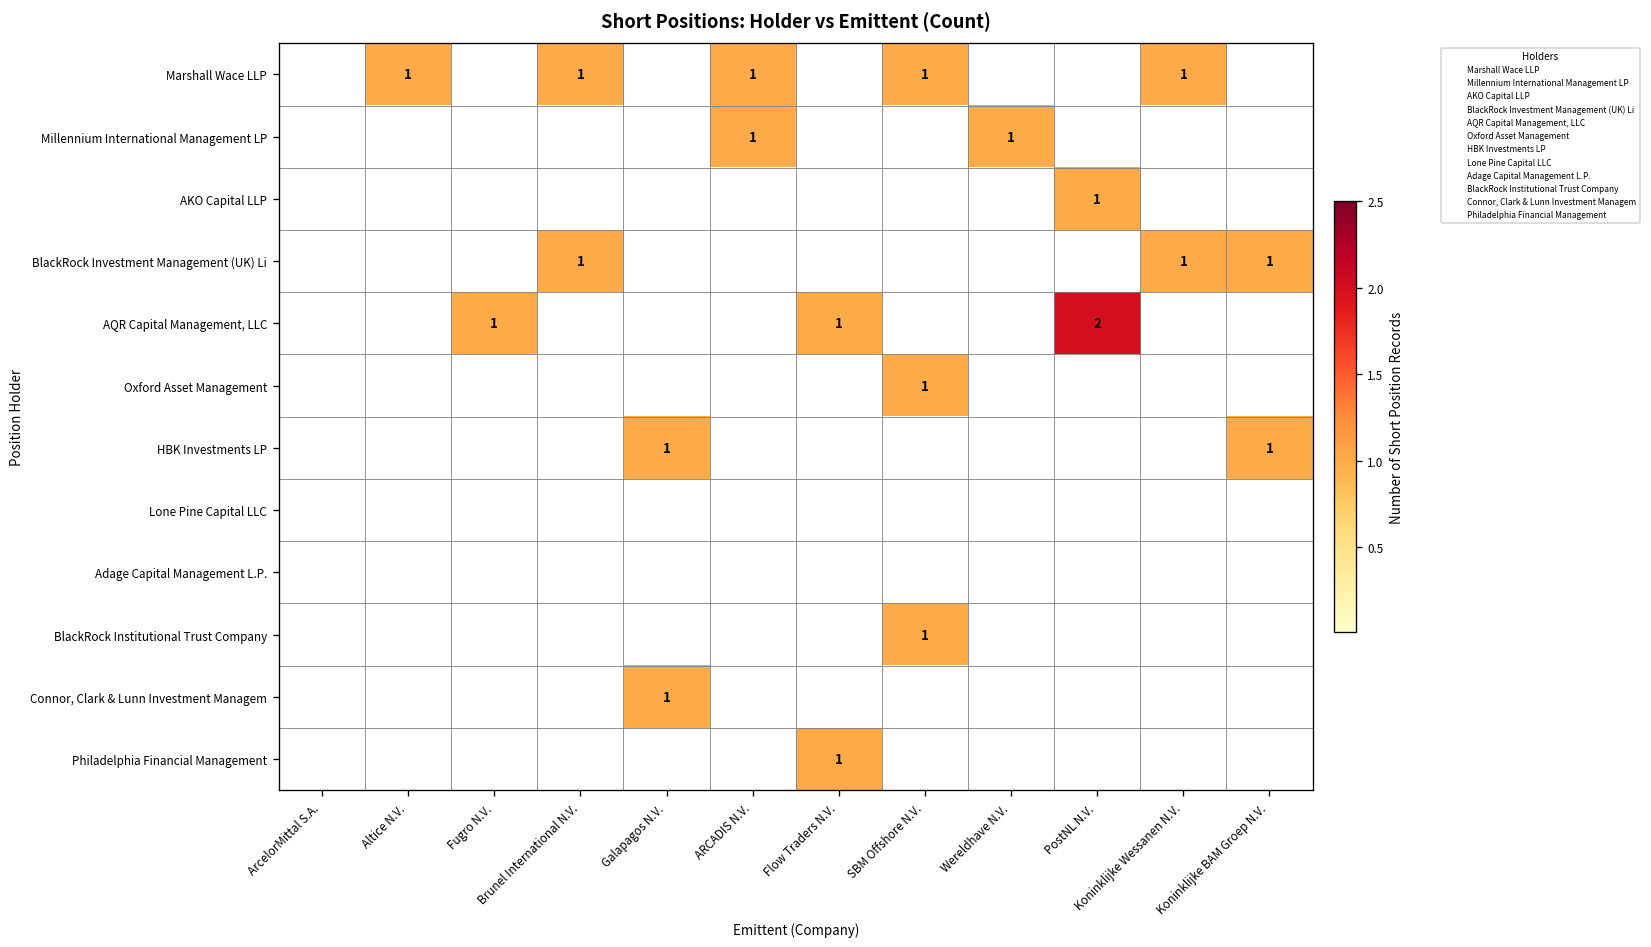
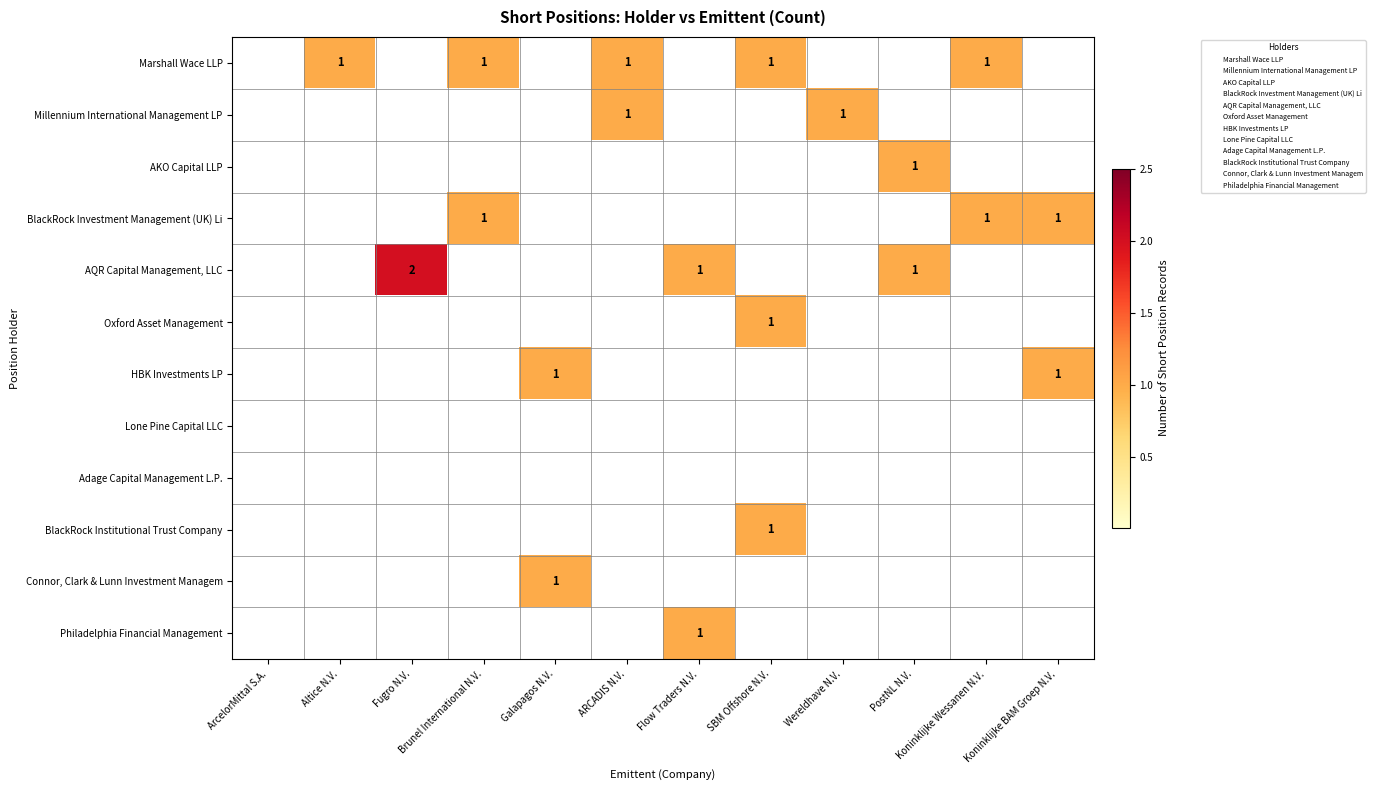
AQR Capital Management, LLC, Fugro N.V.: 1 -> 2
AQR Capital Management, LLC, PostNL N.V.: 2 -> 1
